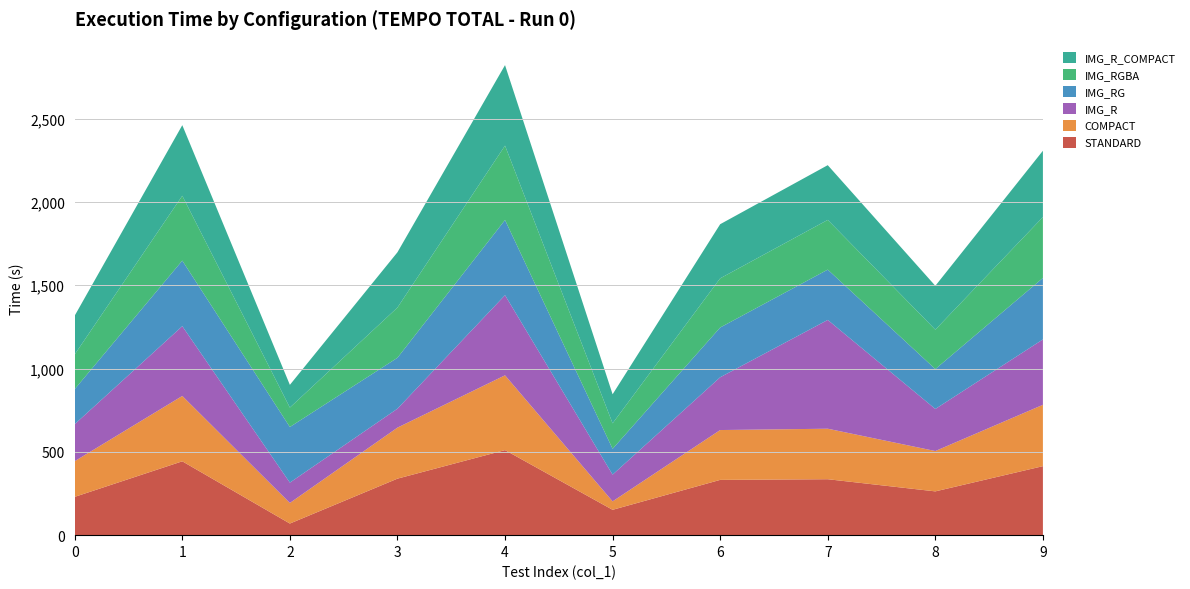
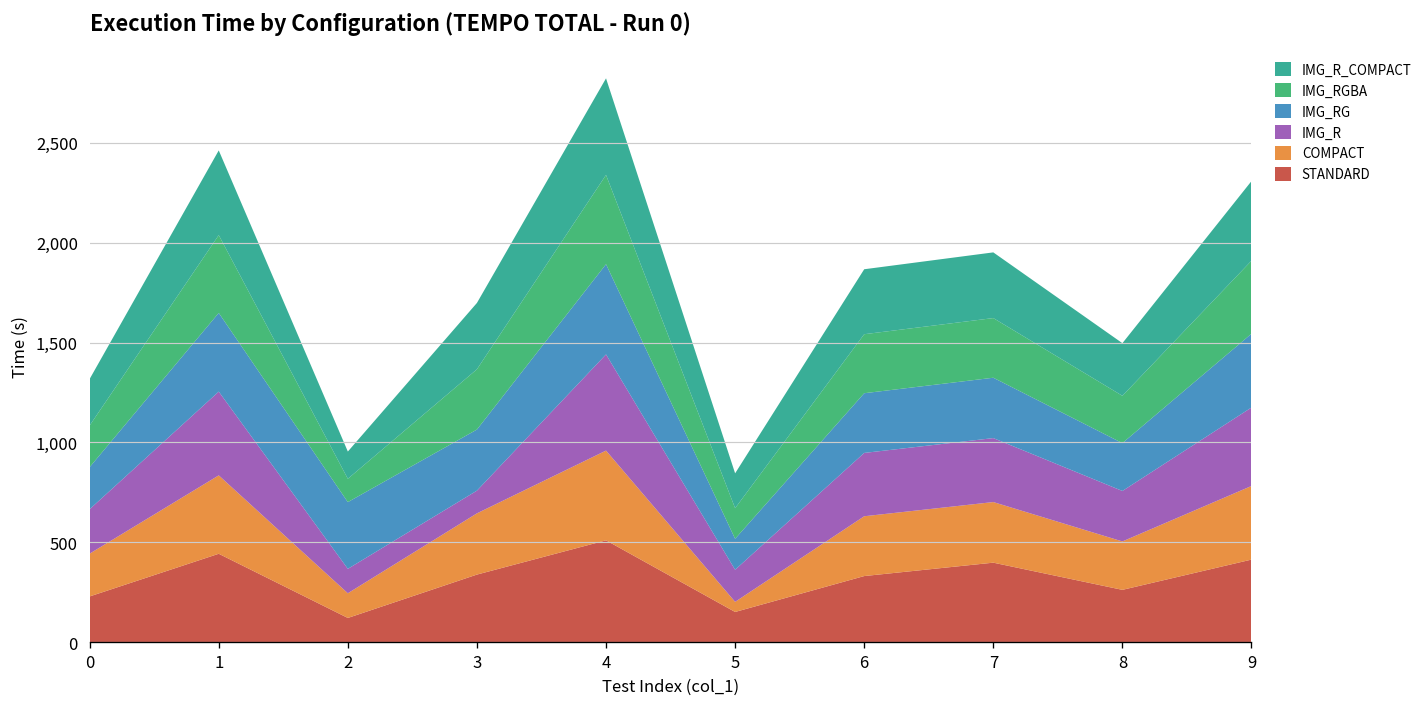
STANDARD, 2: 70 -> 120
STANDARD, 7: 340 -> 400
IMG_R, 7: 650 -> 320
